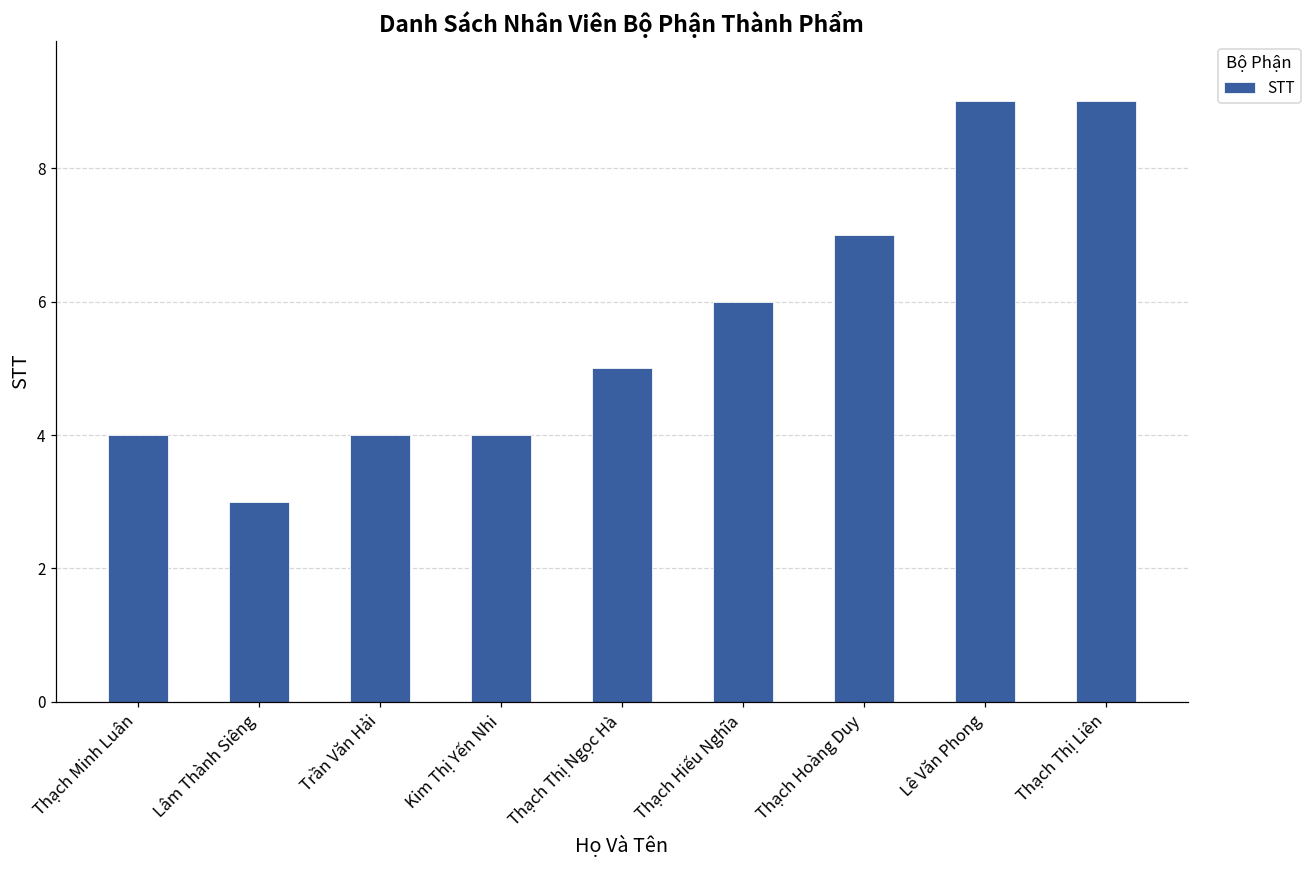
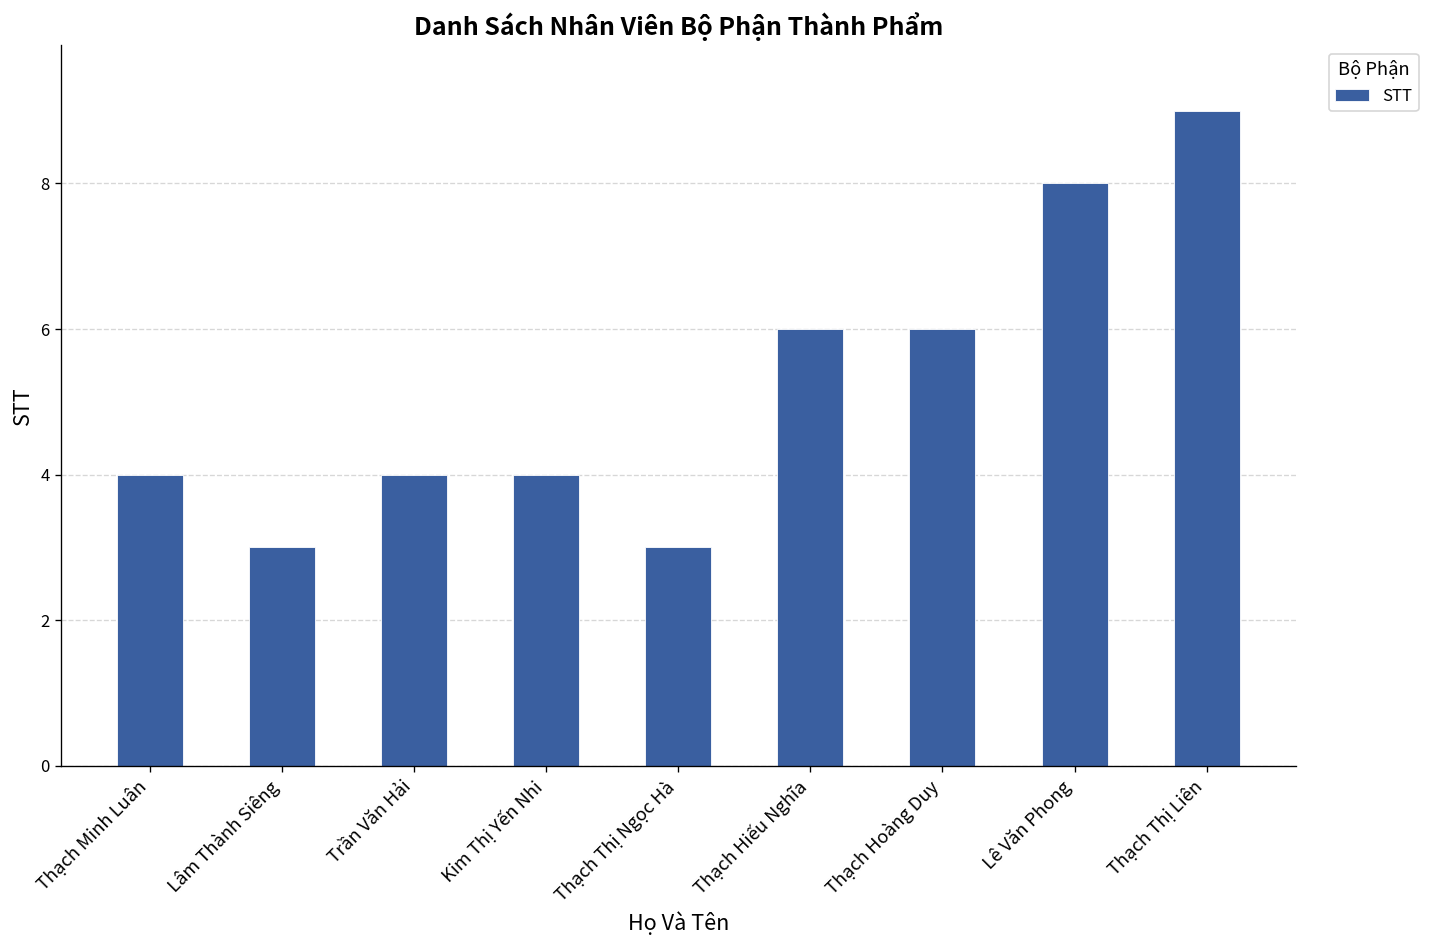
Thạch Thị Ngọc Hà: 5 -> 3
Thạch Hoàng Duy: 7 -> 6
Lê Văn Phong: 9 -> 8
